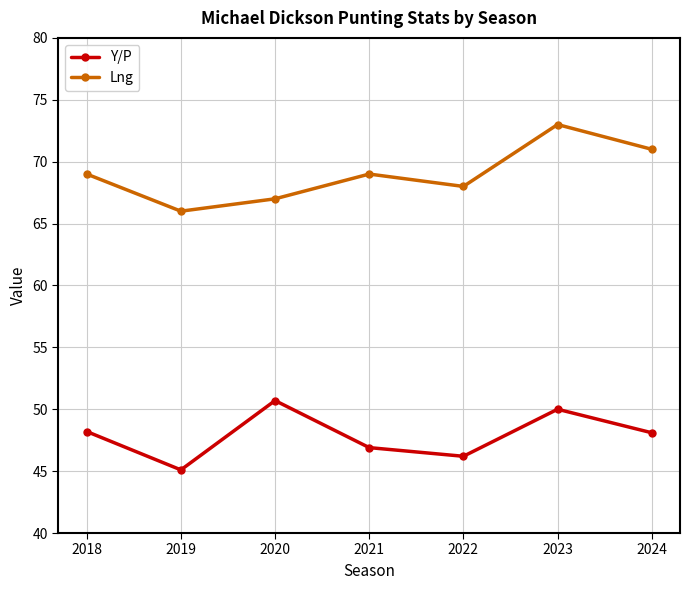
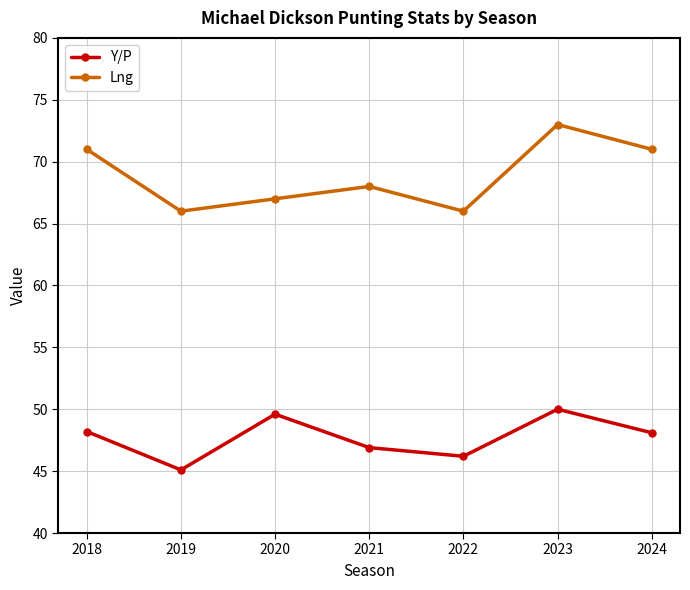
Lng, 2018: 69 -> 71
Y/P, 2020: 50.7 -> 49.6
Lng, 2021: 69 -> 68
Lng, 2022: 68 -> 66
